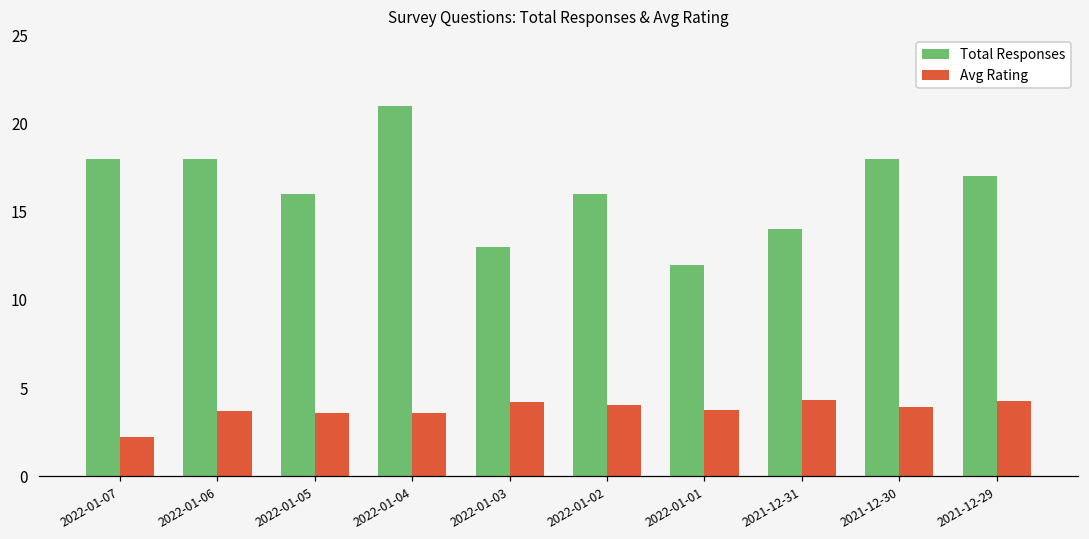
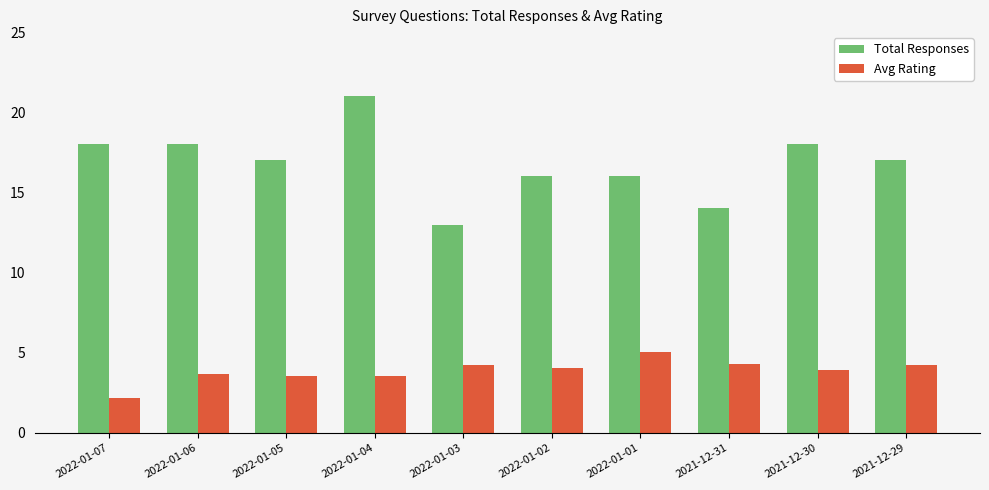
Total Responses, 2022-01-05: 16 -> 17
Total Responses, 2022-01-01: 12 -> 16
Avg Rating, 2022-01-01: 3.8 -> 5.0
